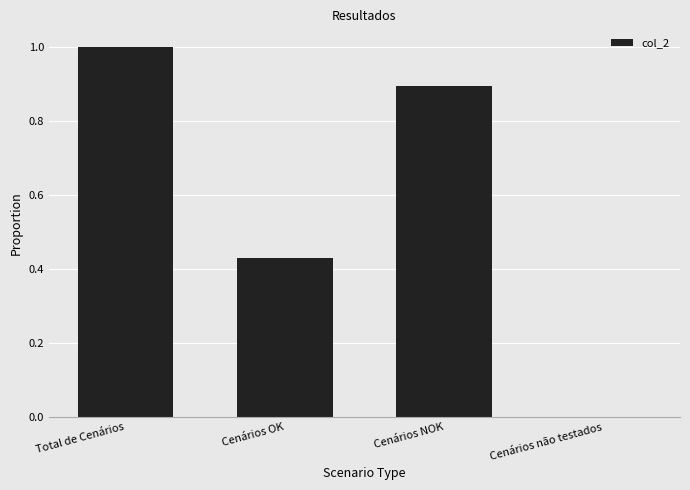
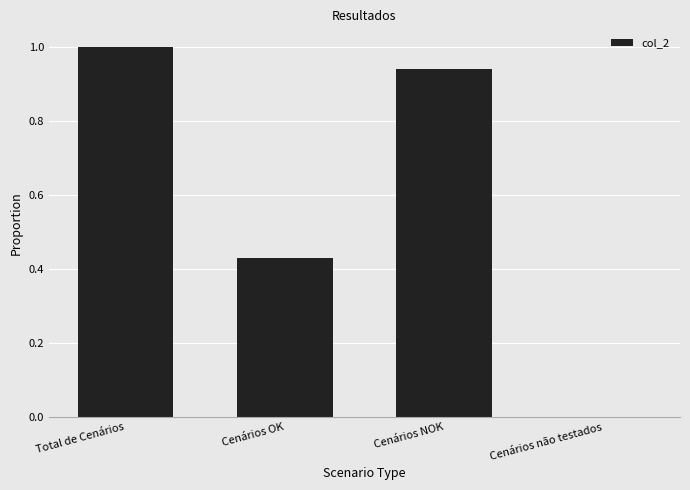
Cenários NOK: 0.89 -> 0.94
